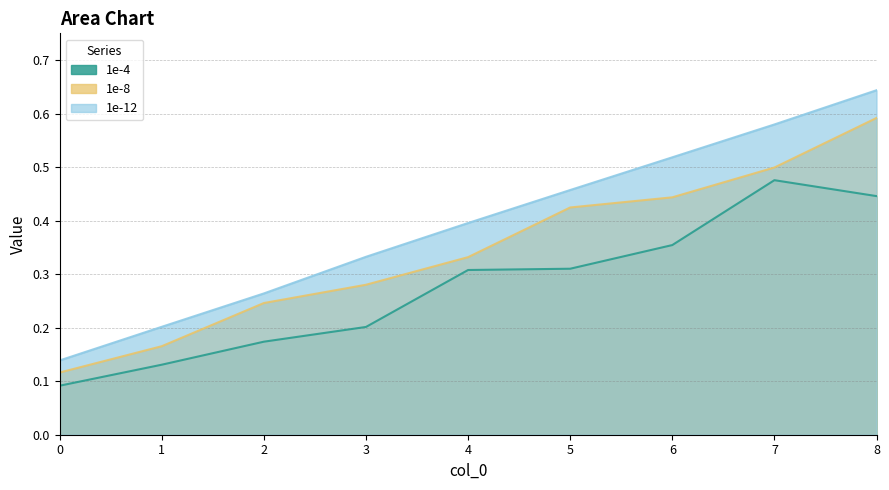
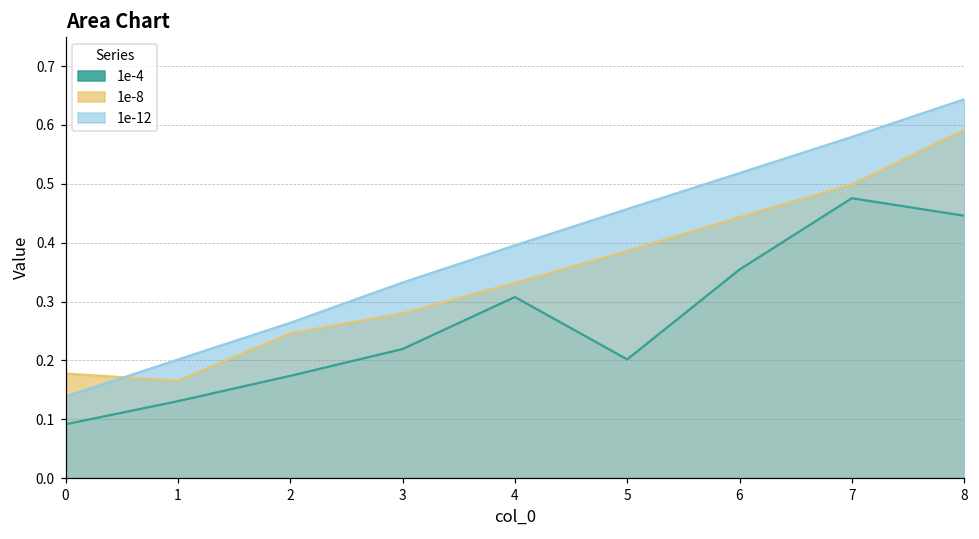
1e-8, 0: 0.12 -> 0.18
1e-4, 3: 0.20 -> 0.22
1e-4, 5: 0.31 -> 0.20
1e-8, 5: 0.42 -> 0.39
